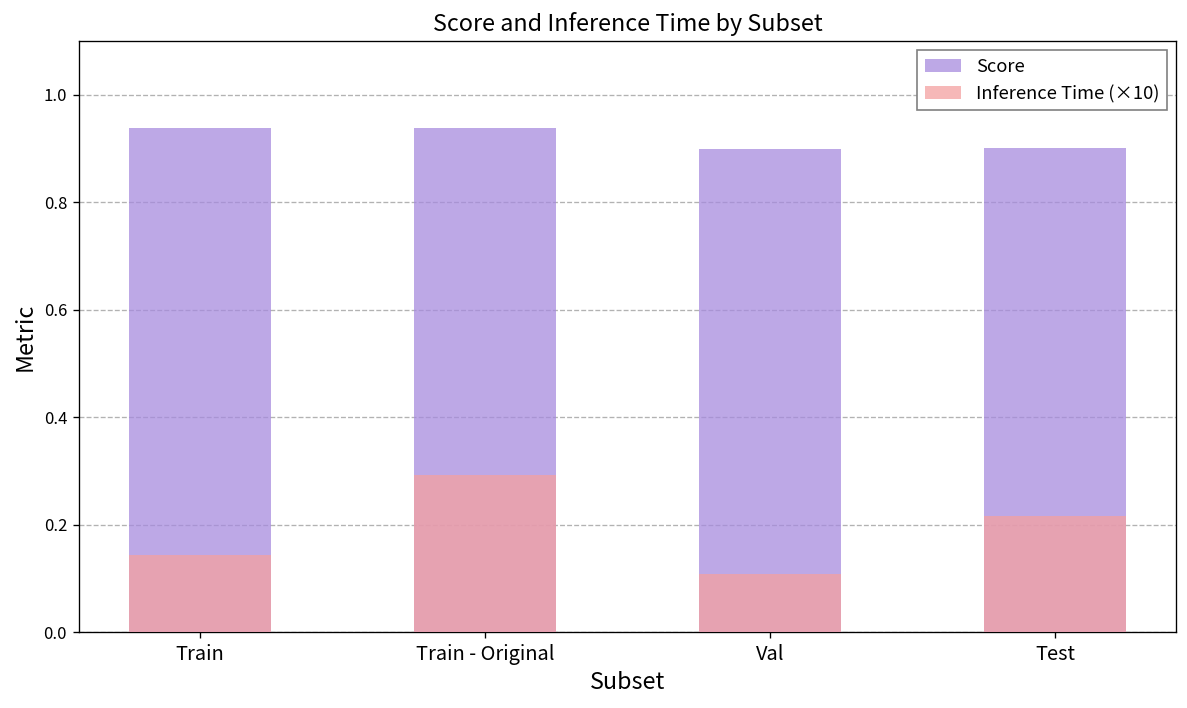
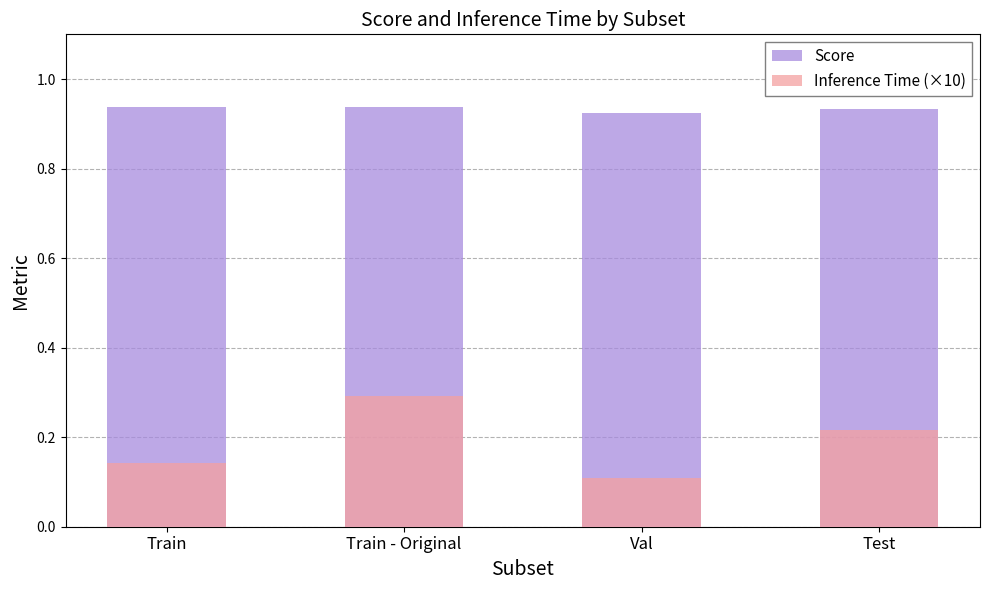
Score, Val: 0.90 -> 0.92
Score, Test: 0.90 -> 0.93
